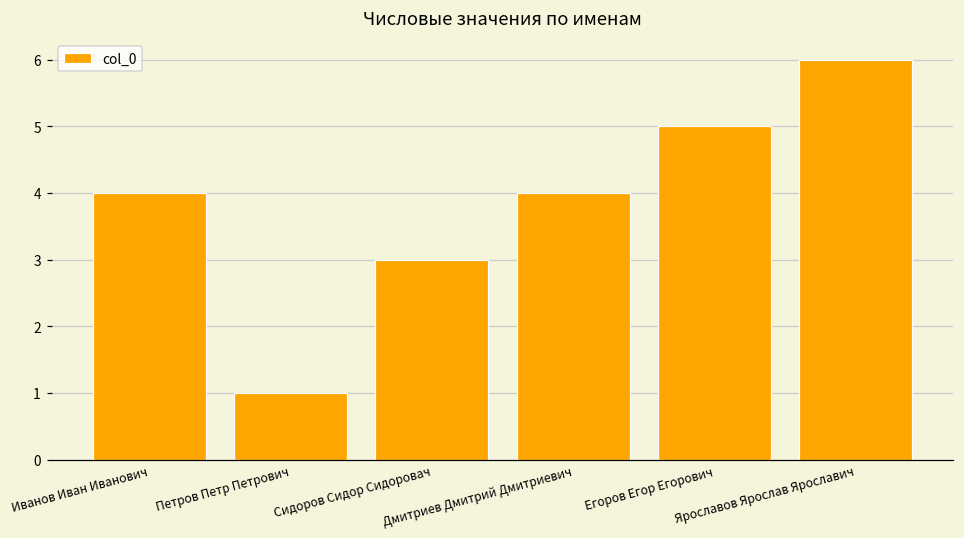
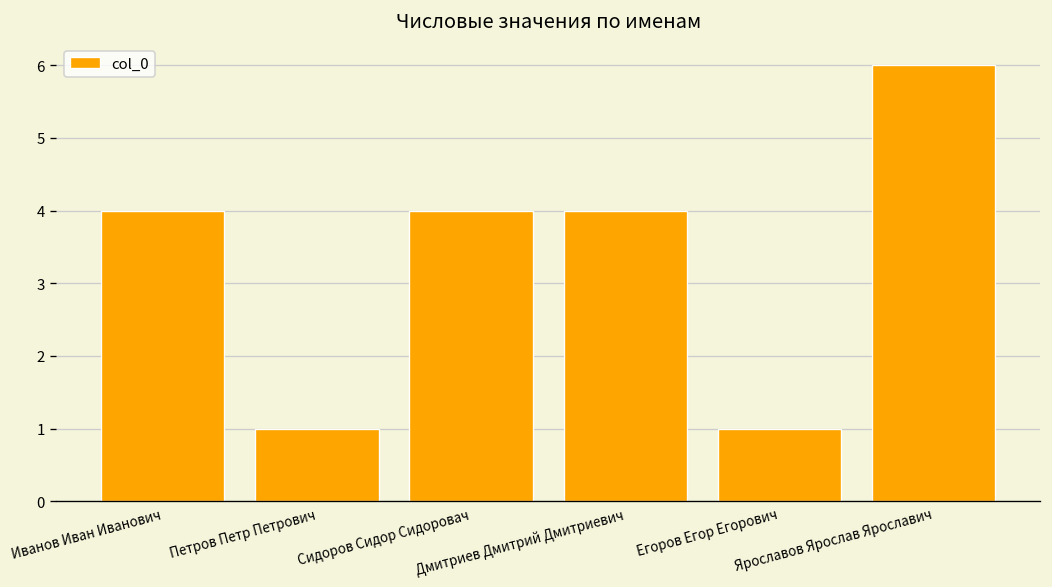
Сидоров Сидор Сидоровач: 3 -> 4
Егоров Егор Егорович: 5 -> 1
